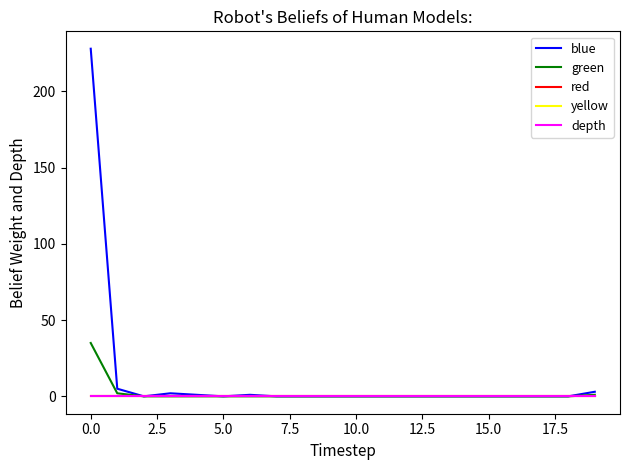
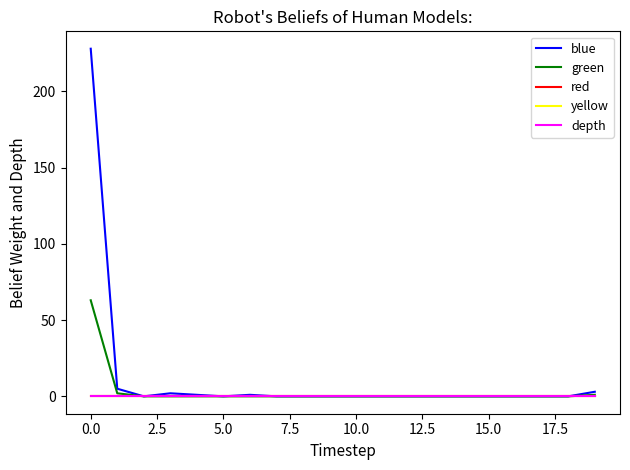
green, 0.0: 35 -> 63
